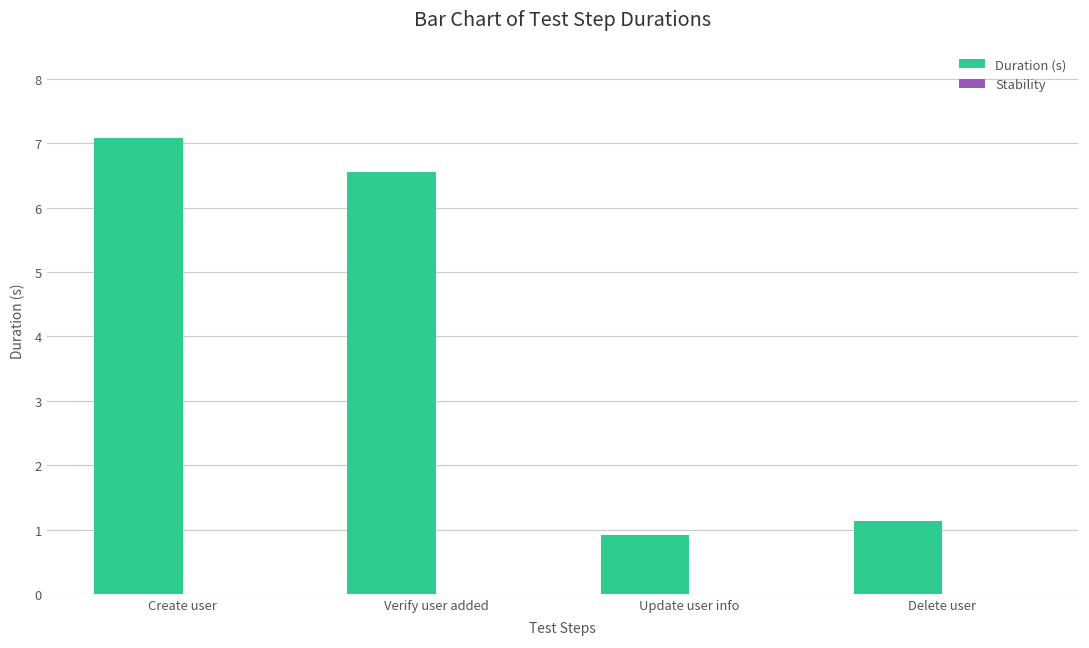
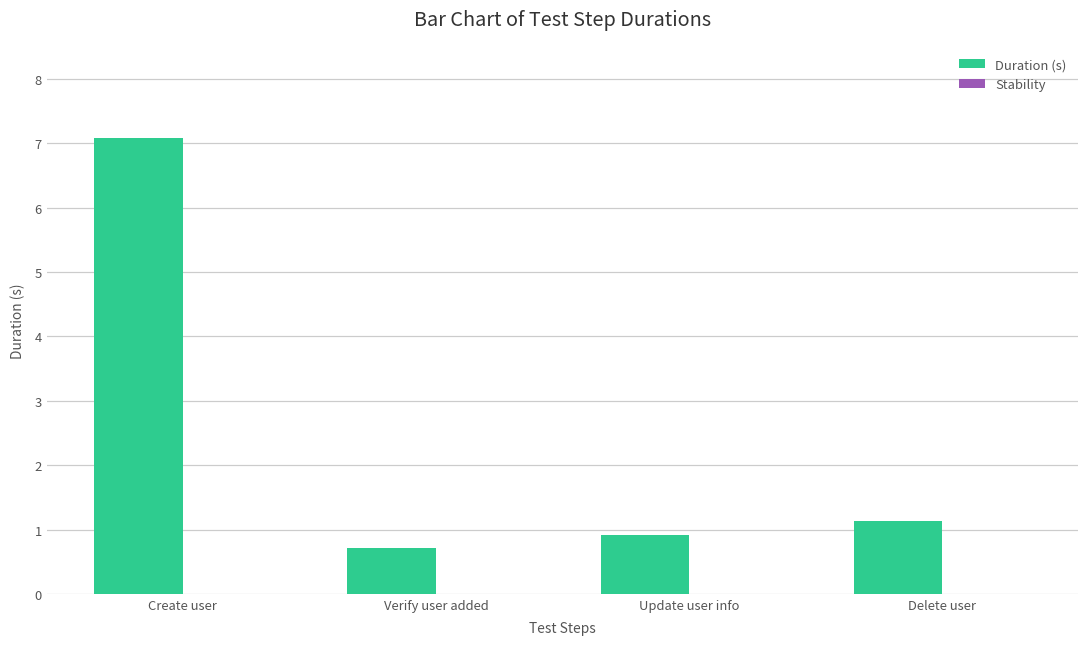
Duration (s), Verify user added: 6.6 -> 0.7
